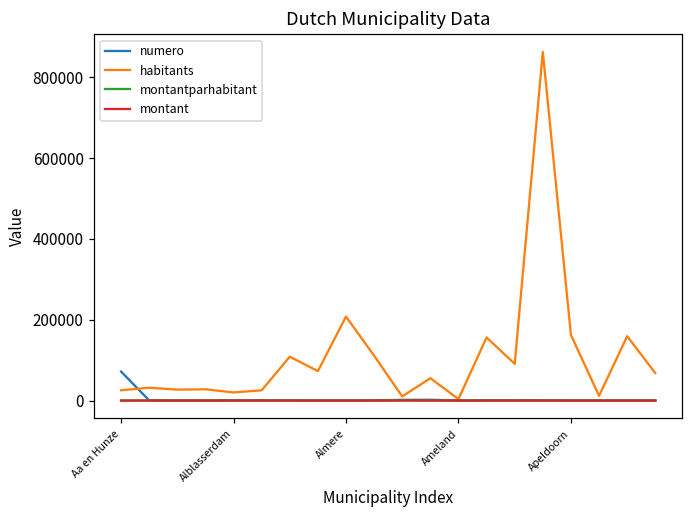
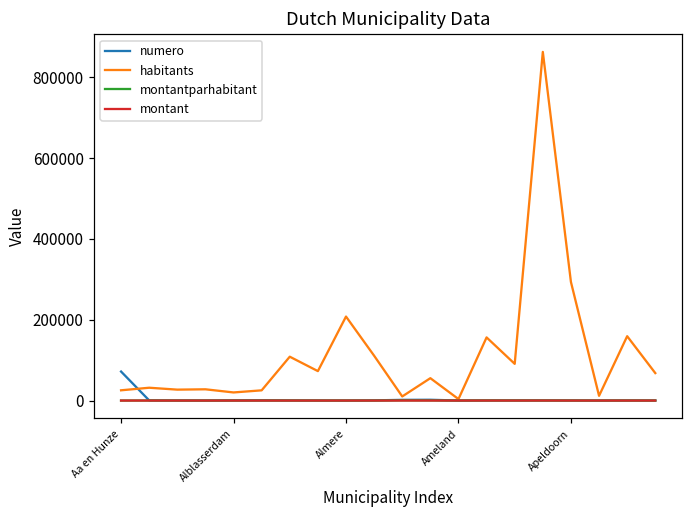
habitants, Apeldoorn: 160000 -> 290000
